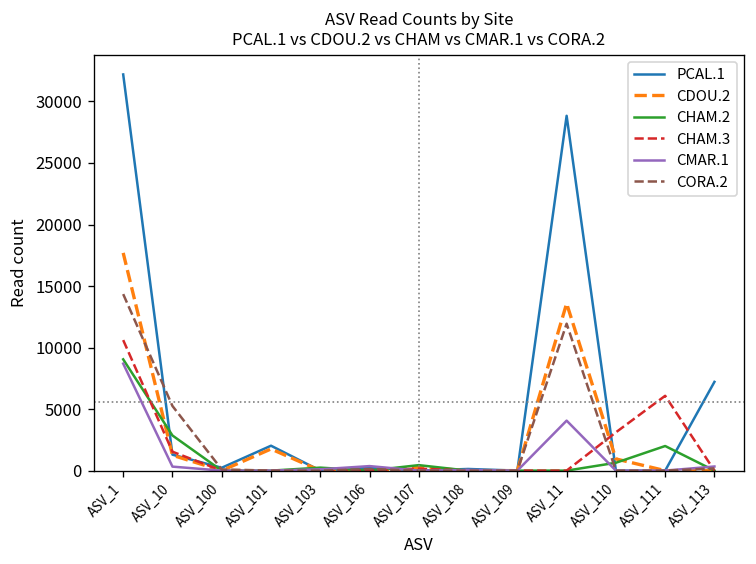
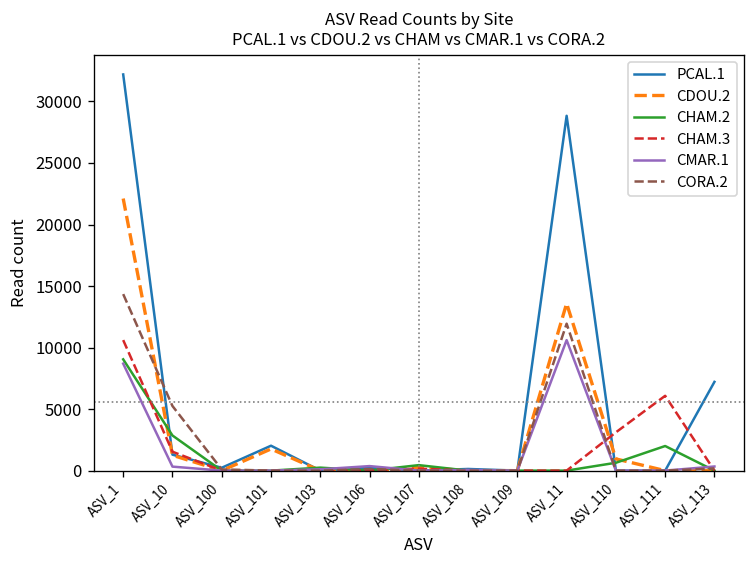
CDOU.2, ASV_1: 17700 -> 22100
CMAR.1, ASV_11: 4100 -> 10600
